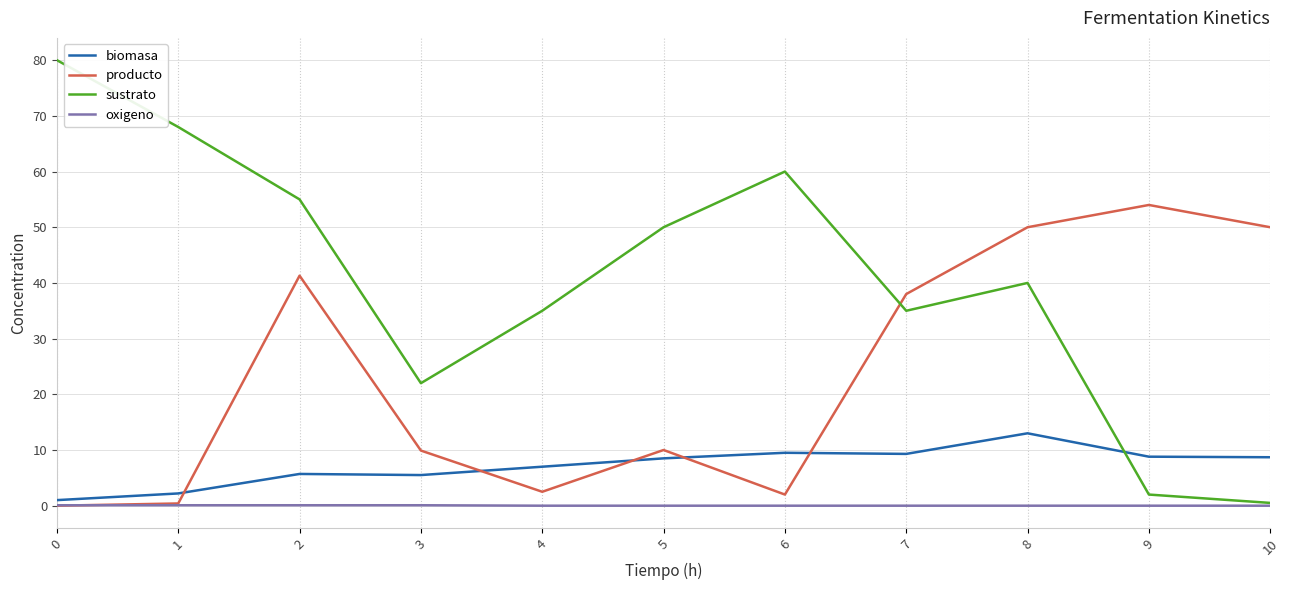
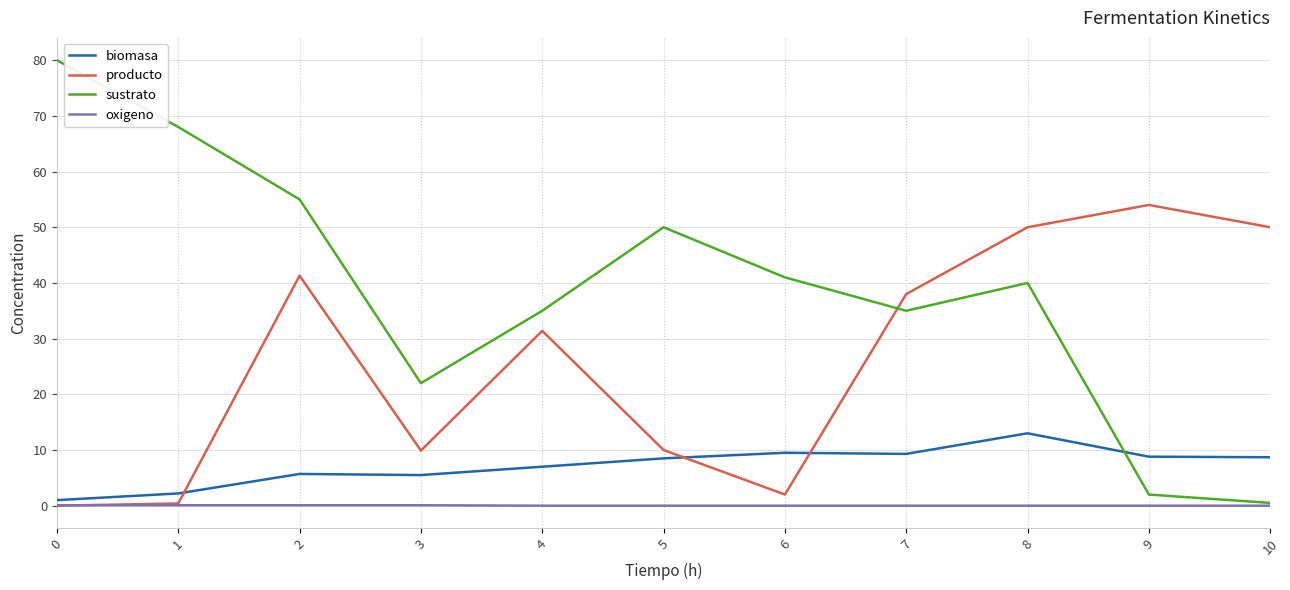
producto, 4: 3 -> 31
sustrato, 6: 60 -> 41
